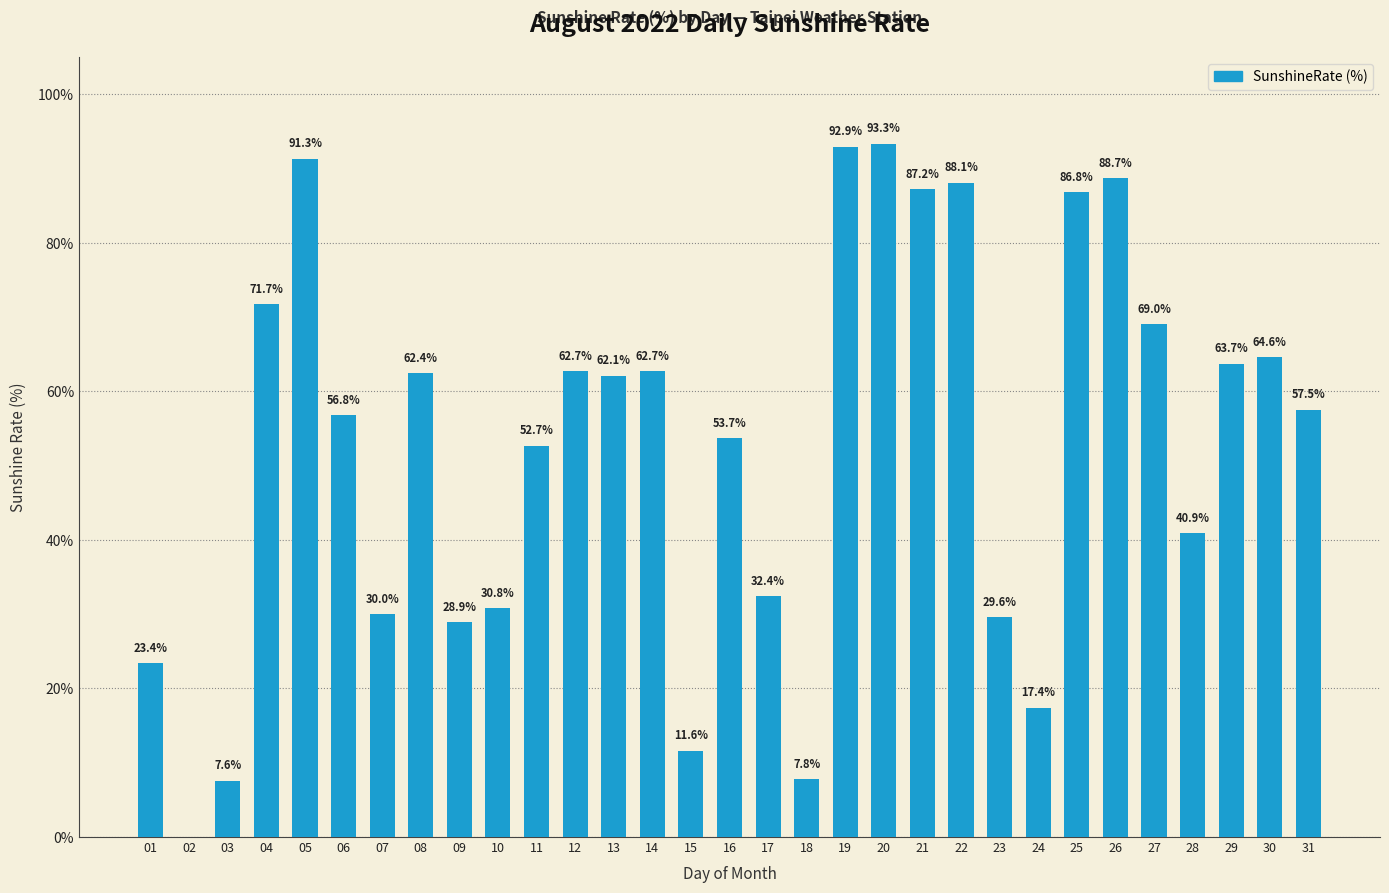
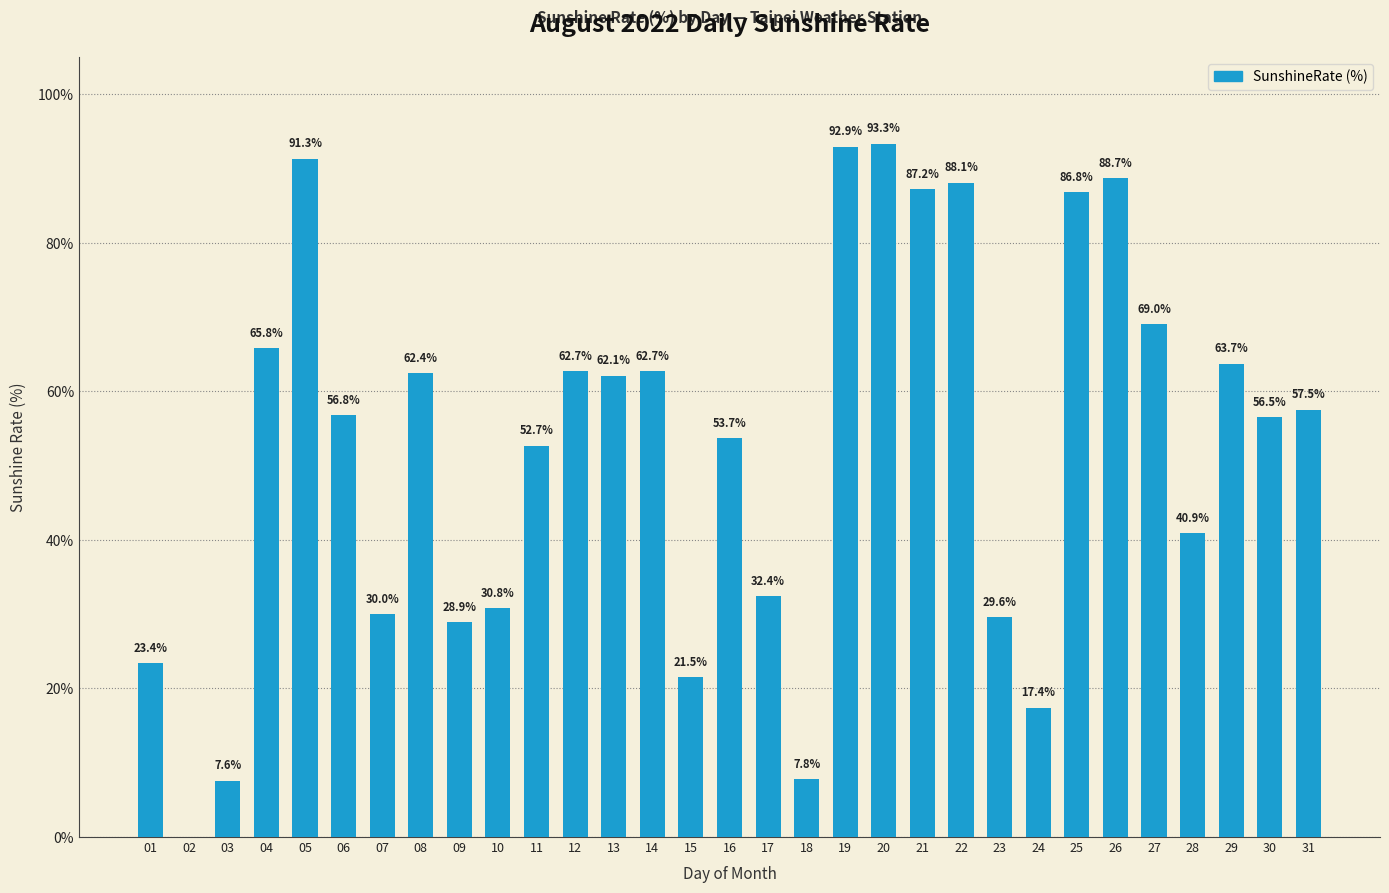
04: 71.7% -> 65.8%
15: 11.6% -> 21.5%
30: 64.6% -> 56.5%
